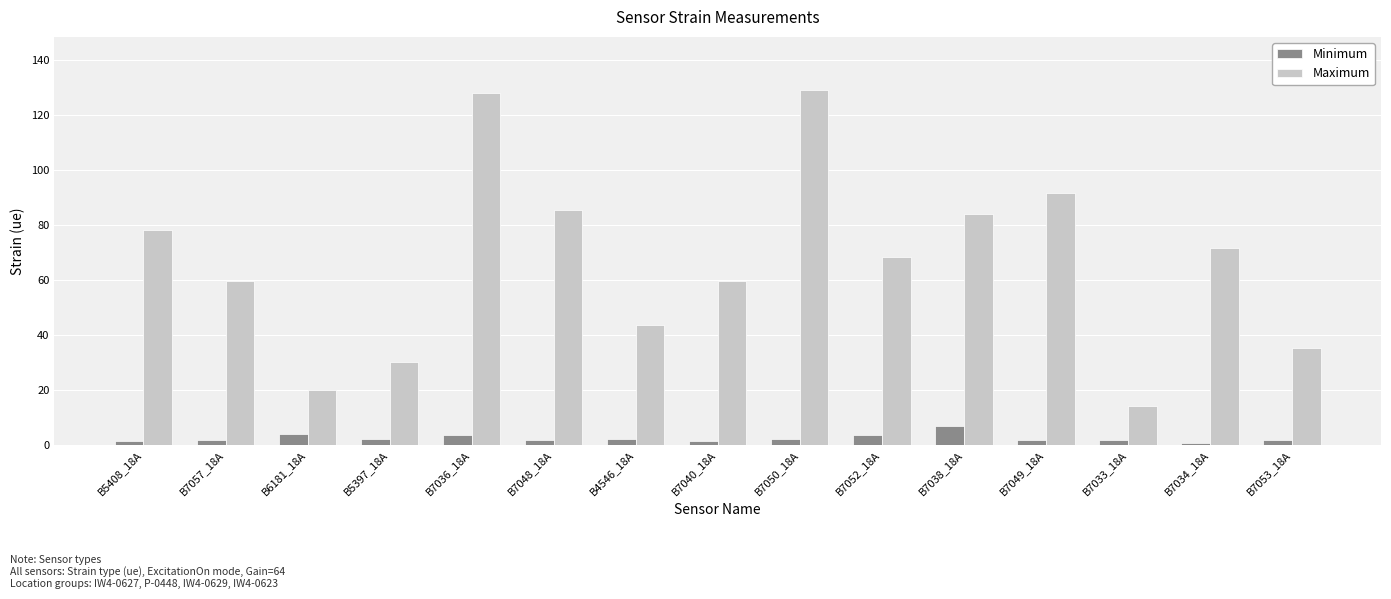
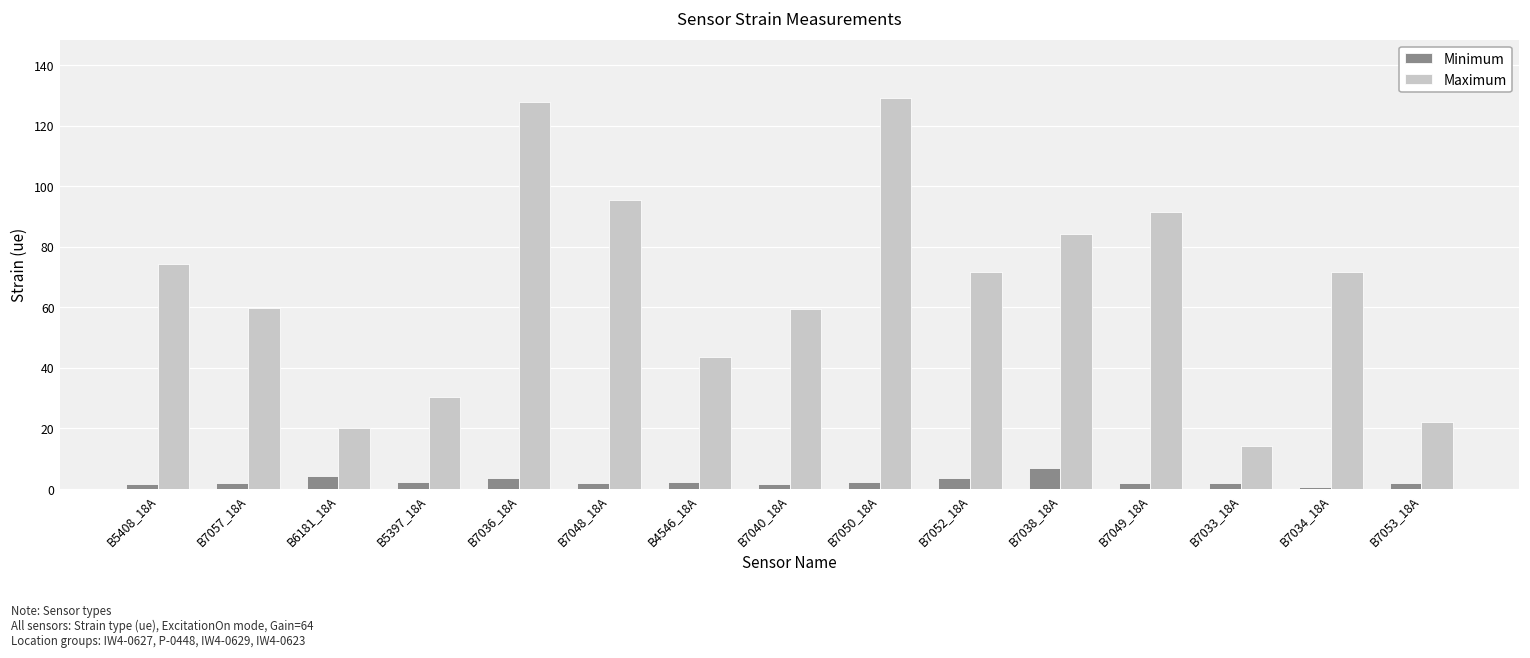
Maximum, B5408_18A: 78 -> 74
Maximum, B7048_18A: 85 -> 95
Maximum, B7052_18A: 68 -> 72
Maximum, B7053_18A: 35 -> 22
